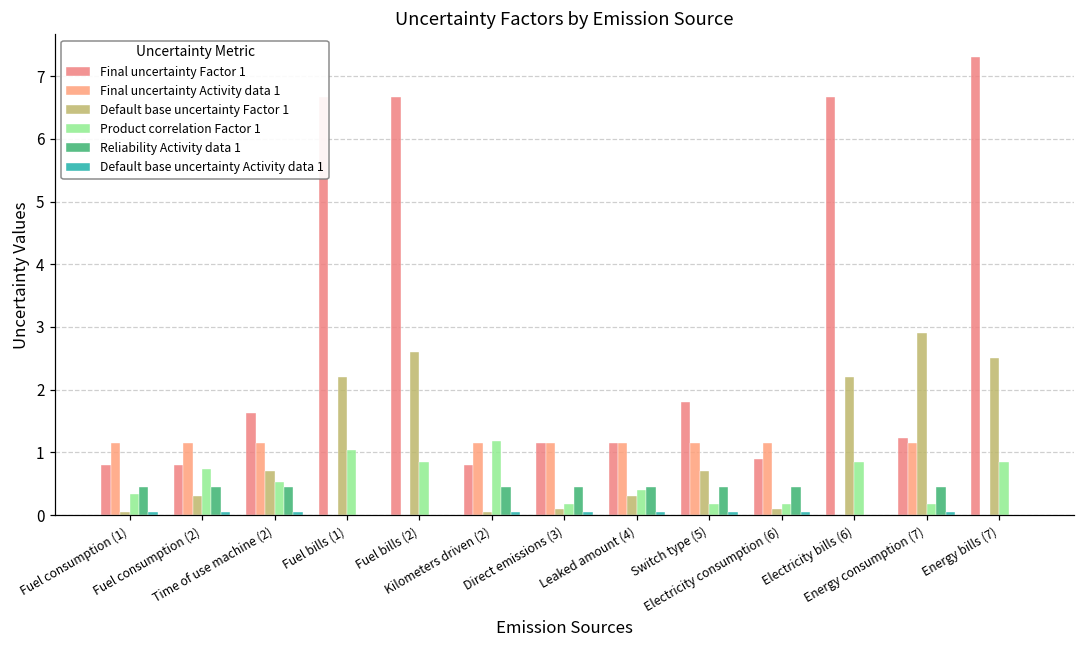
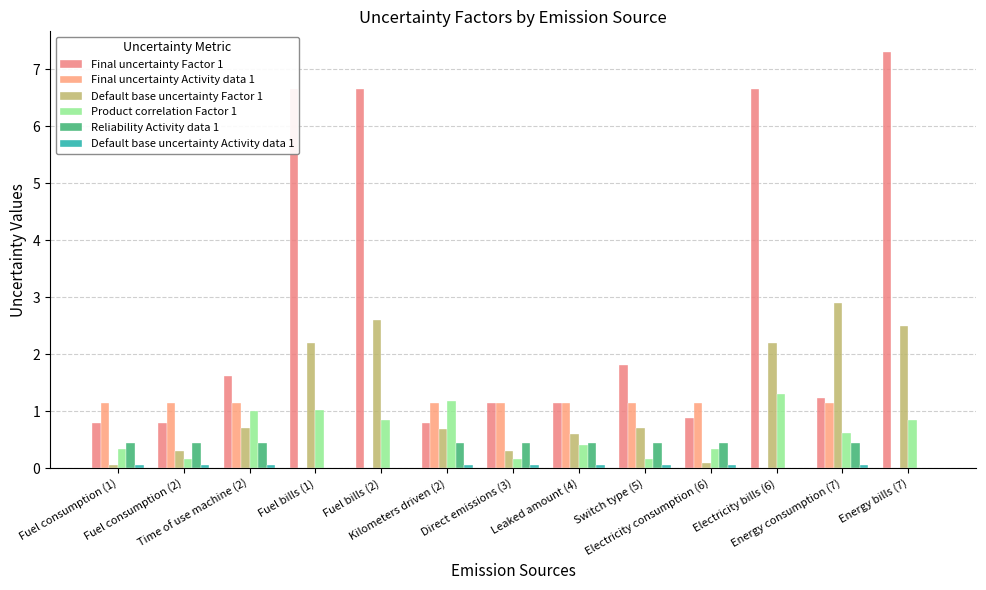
Product correlation Factor 1, Fuel consumption (2): 0.7 -> 0.2
Product correlation Factor 1, Time of use machine (2): 0.5 -> 1.0
Default base uncertainty Factor 1, Kilometers driven (2): 0.1 -> 0.7
Default base uncertainty Factor 1, Direct emissions (3): 0.1 -> 0.3
Default base uncertainty Factor 1, Leaked amount (4): 0.3 -> 0.6
Product correlation Factor 1, Electricity consumption (6): 0.2 -> 0.3
Product correlation Factor 1, Electricity bills (6): 0.8 -> 1.3
Product correlation Factor 1, Energy consumption (7): 0.2 -> 0.6
